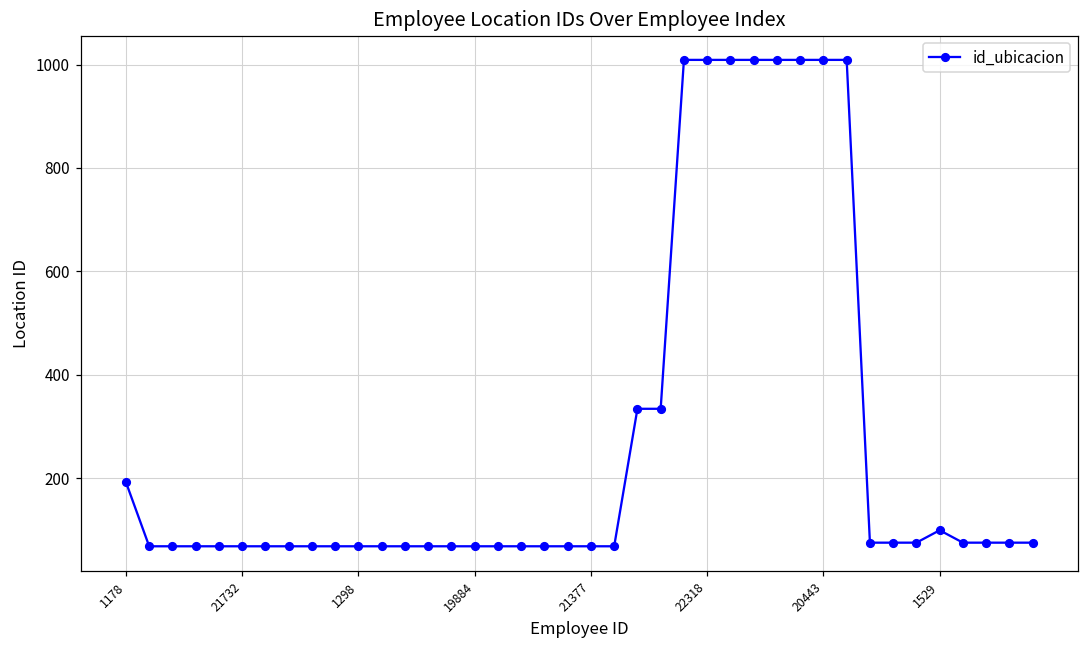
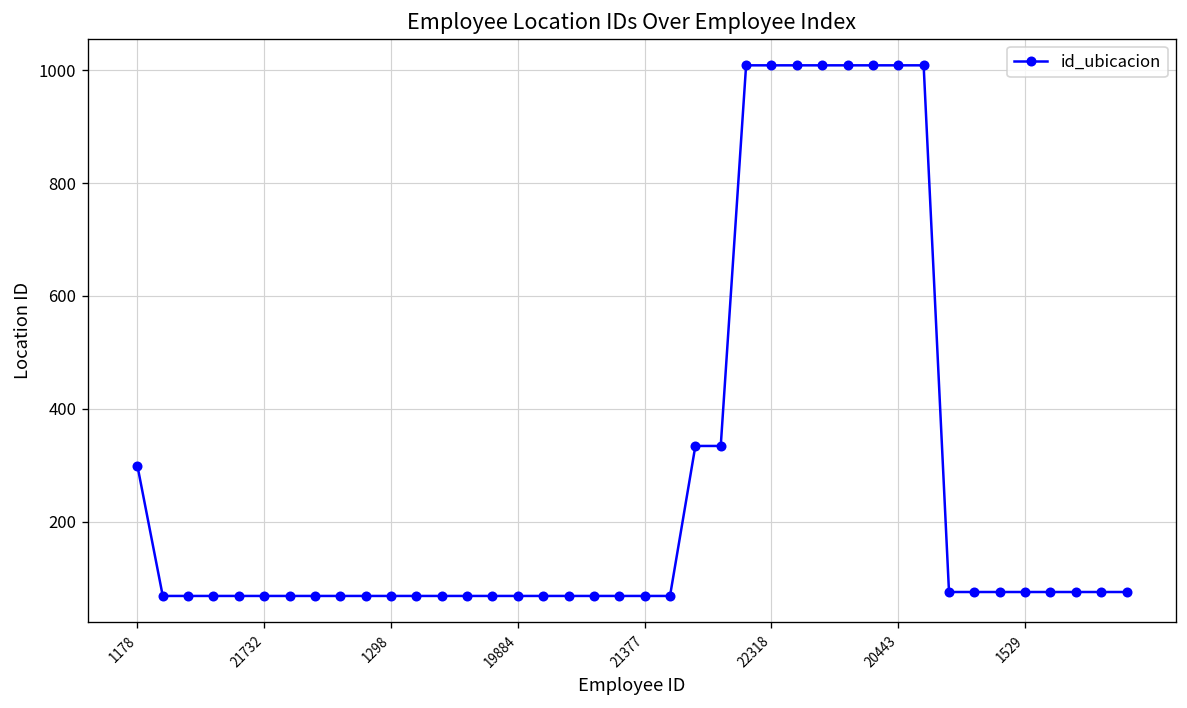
1178: 190 -> 300
1529: 100 -> 80
